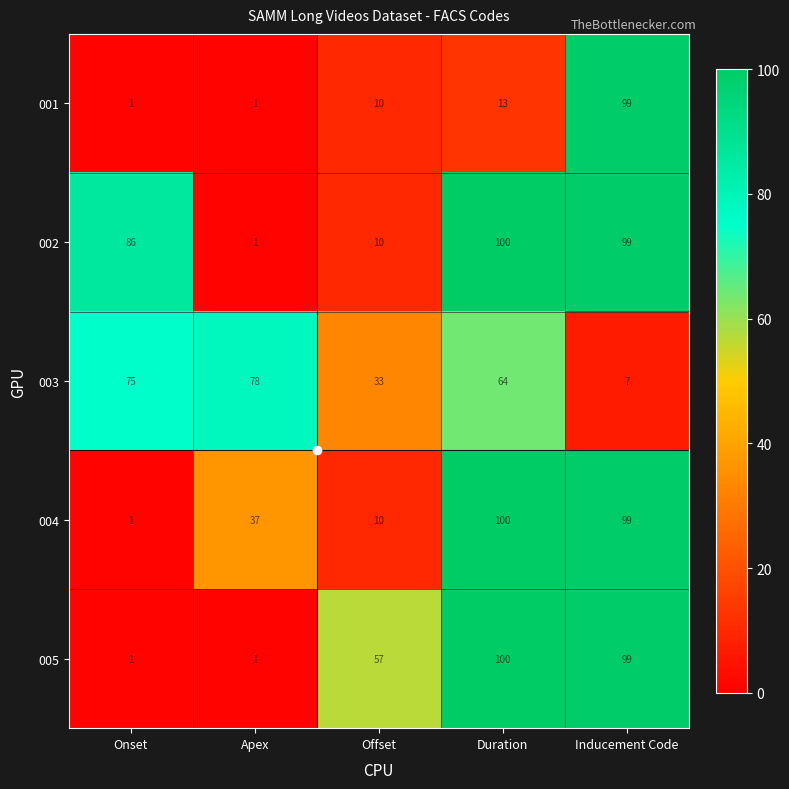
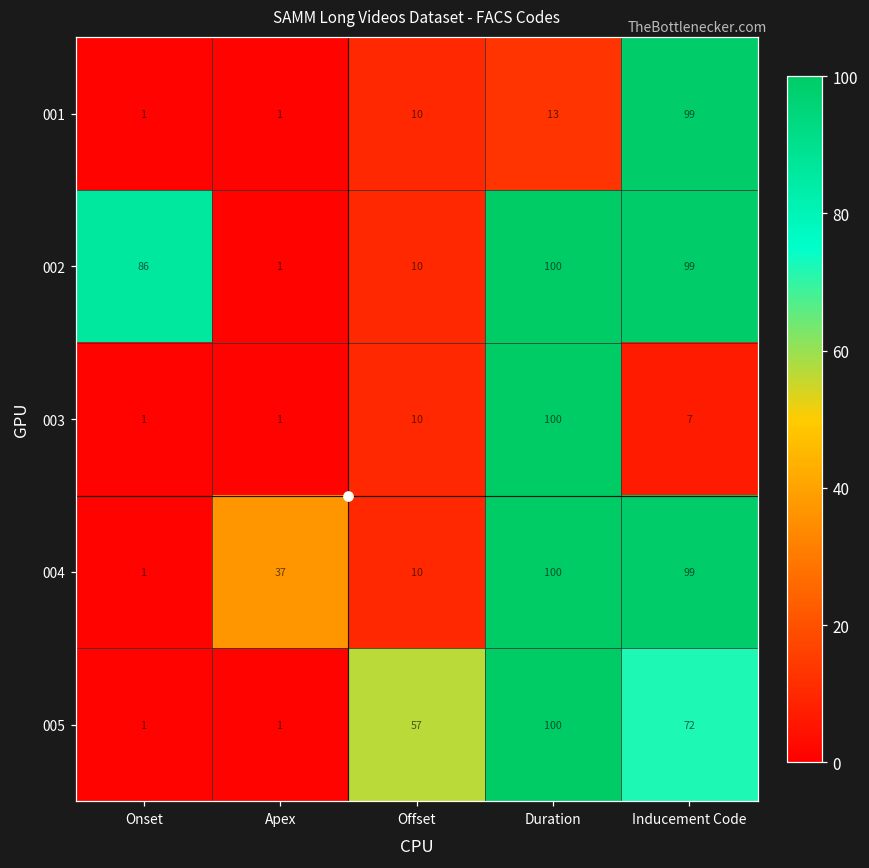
003, Onset: 75 -> 1
003, Apex: 78 -> 1
003, Offset: 33 -> 10
003, Duration: 64 -> 100
005, Inducement Code: 99 -> 72
